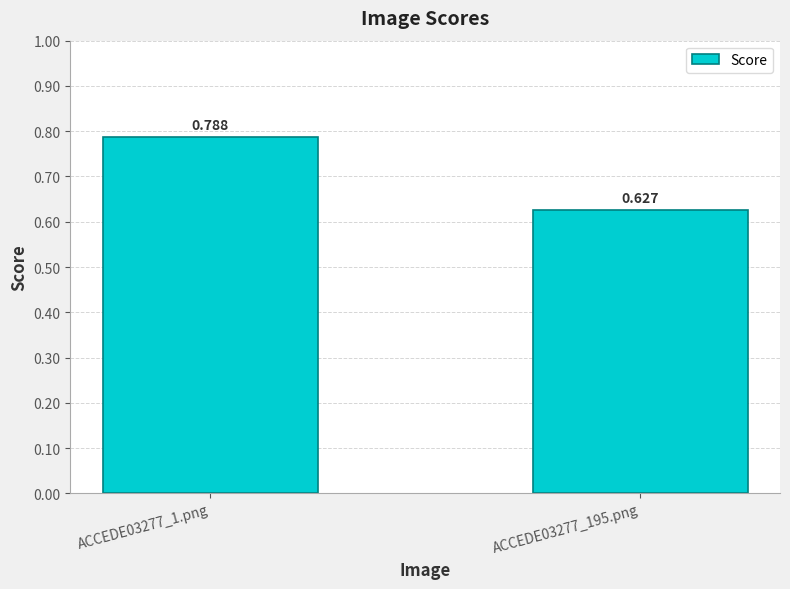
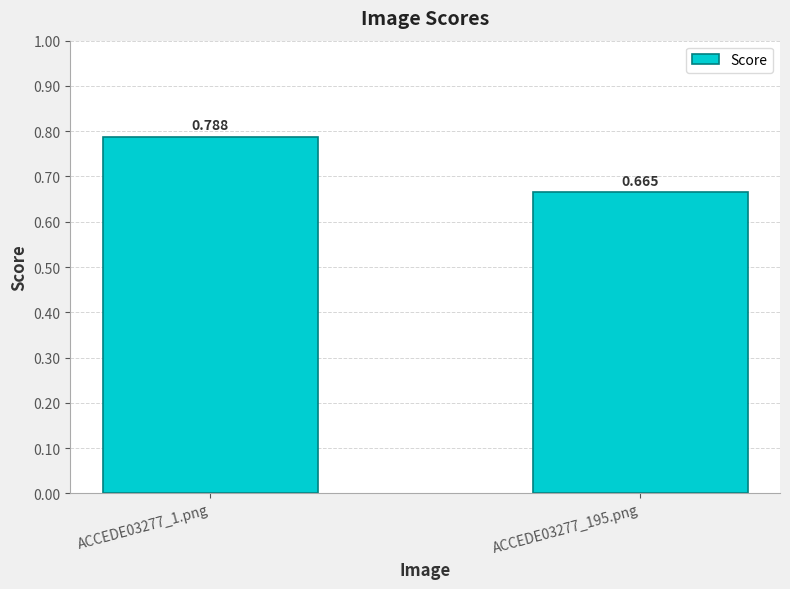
ACCEDE03277_195.png: 0.627 -> 0.665
